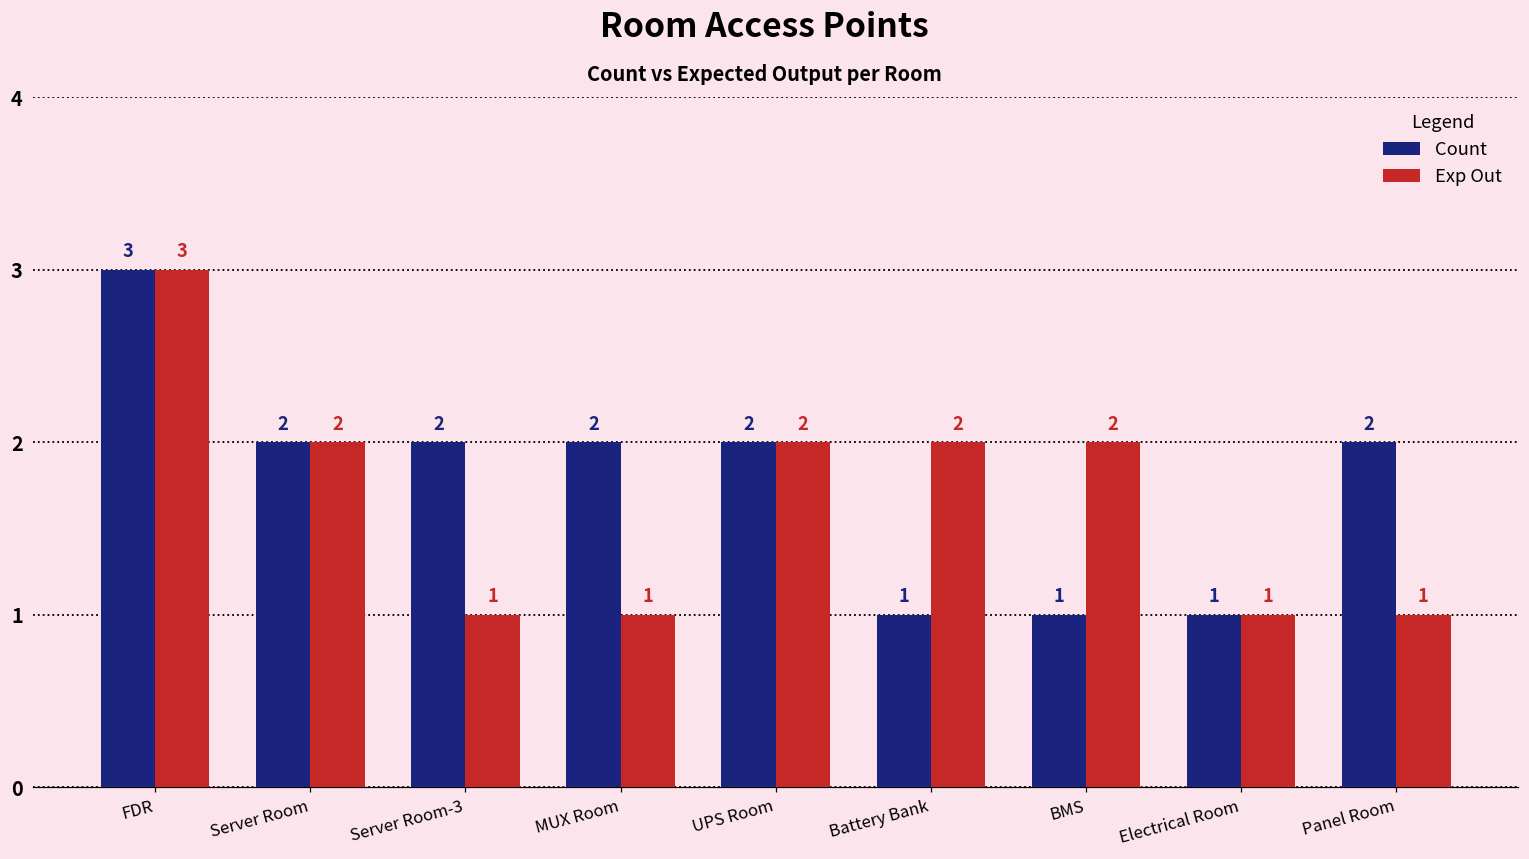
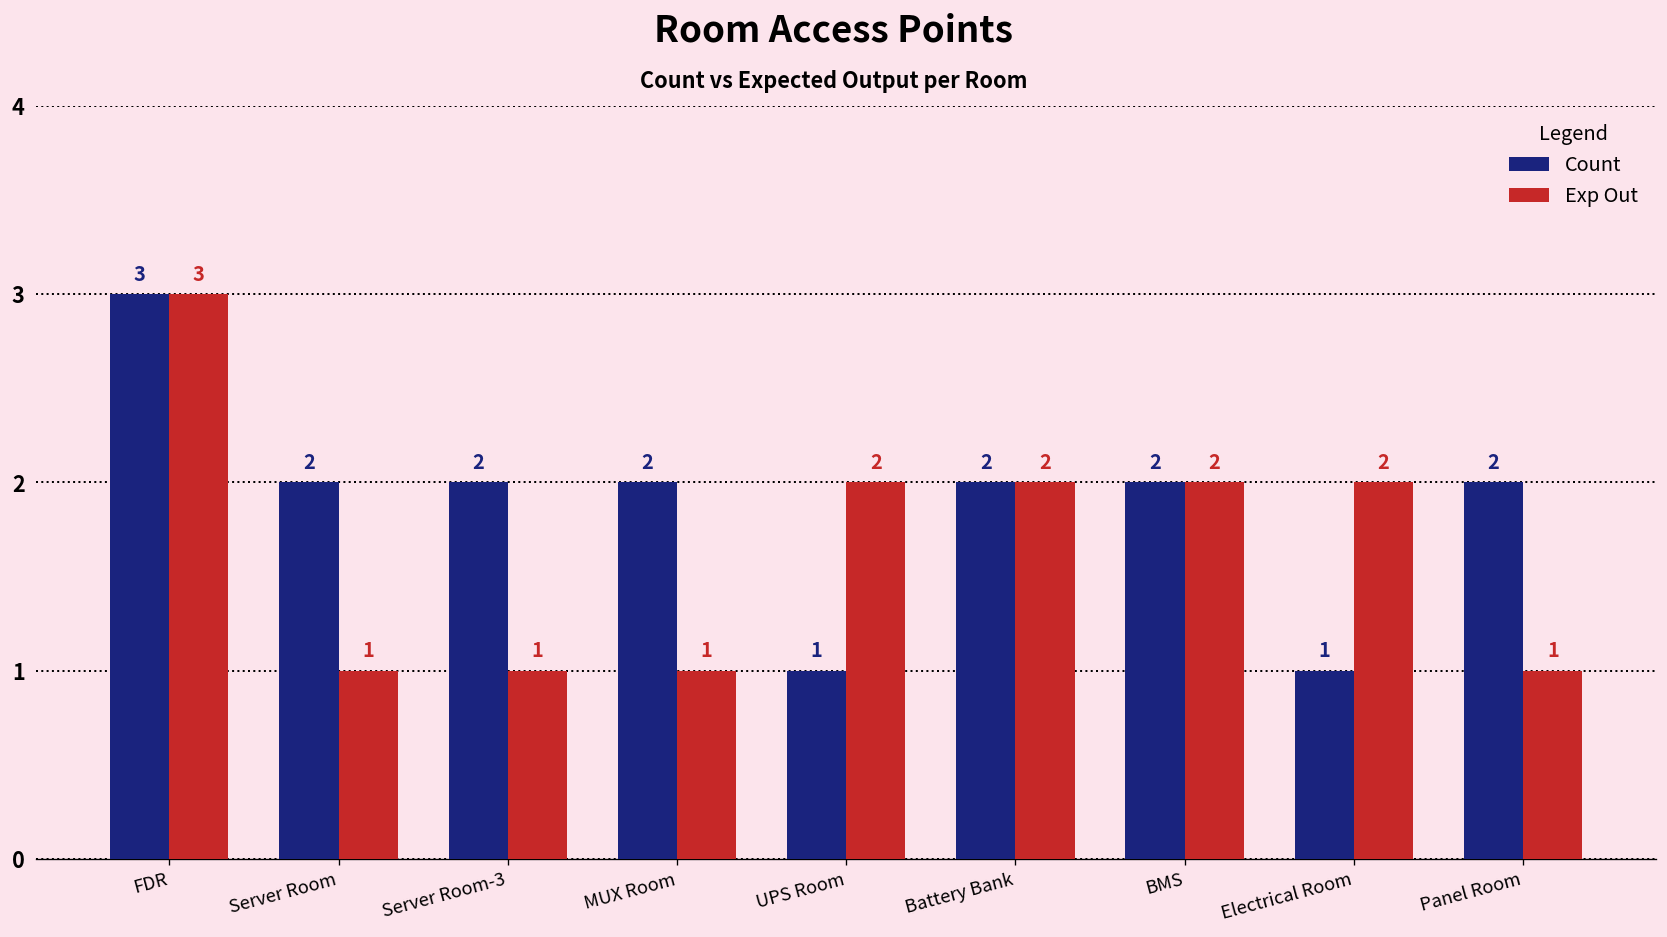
Exp Out, Server Room: 2 -> 1
Count, UPS Room: 2 -> 1
Count, Battery Bank: 1 -> 2
Count, BMS: 1 -> 2
Exp Out, Electrical Room: 1 -> 2
